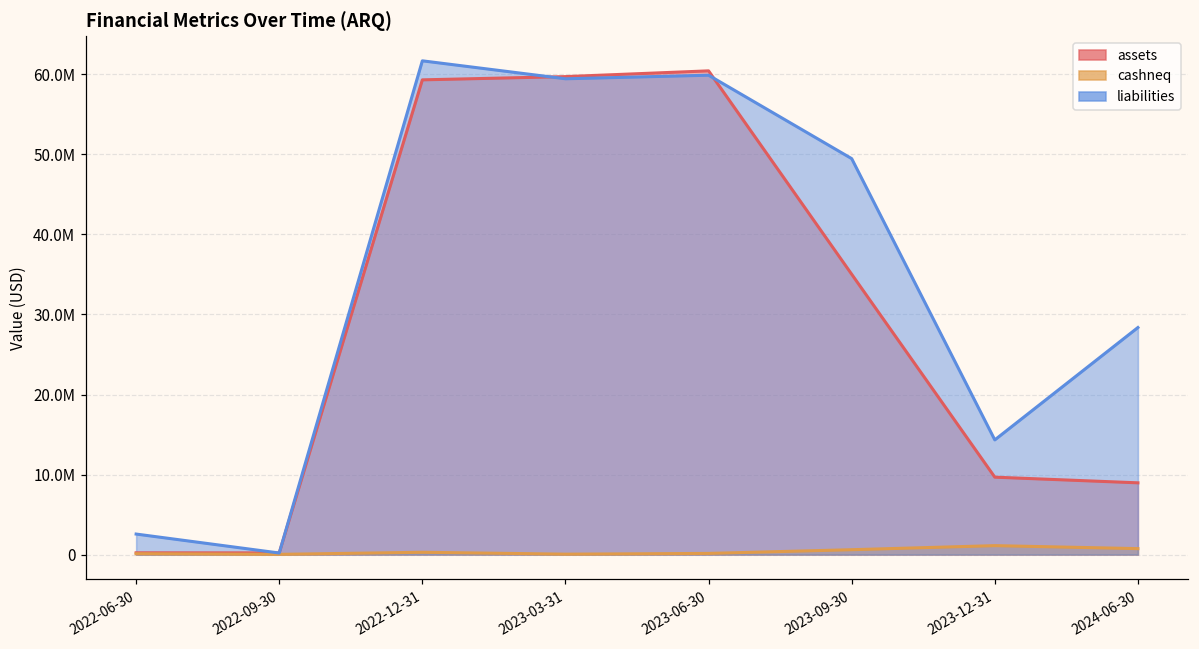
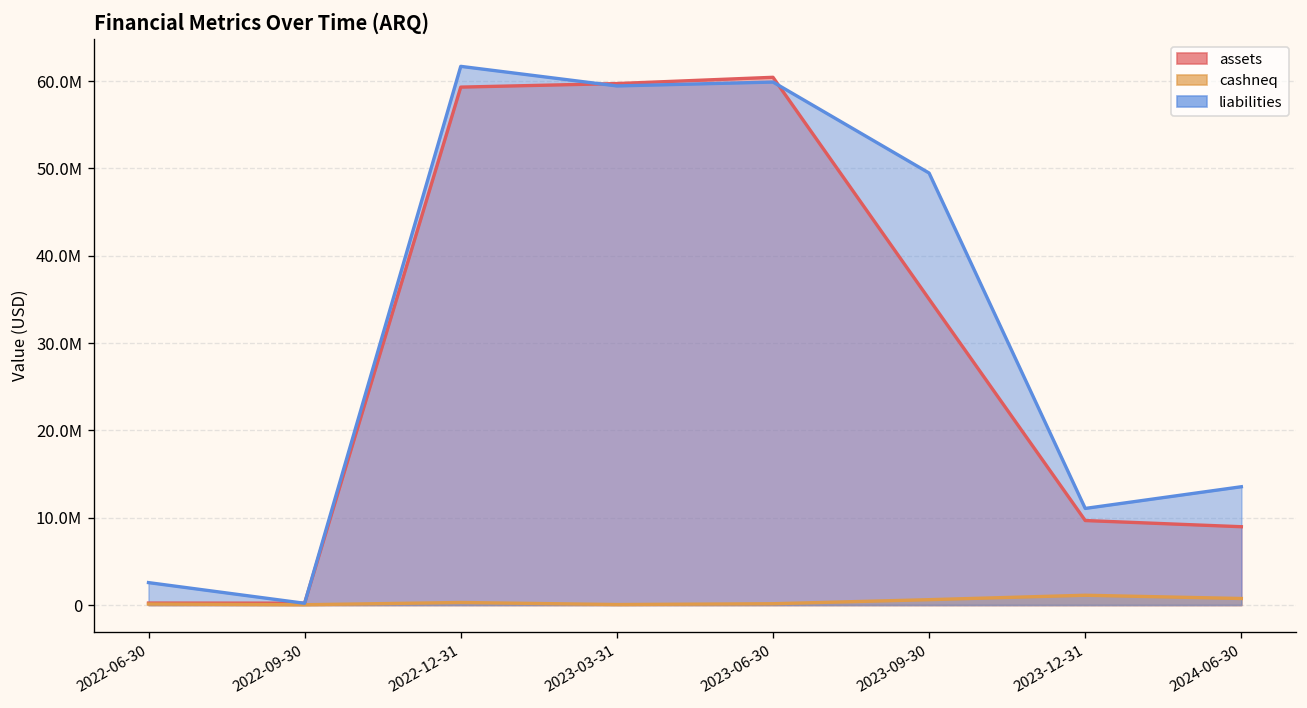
liabilities, 2023-12-31: 14000000 -> 11000000
liabilities, 2024-06-30: 28000000 -> 14000000
